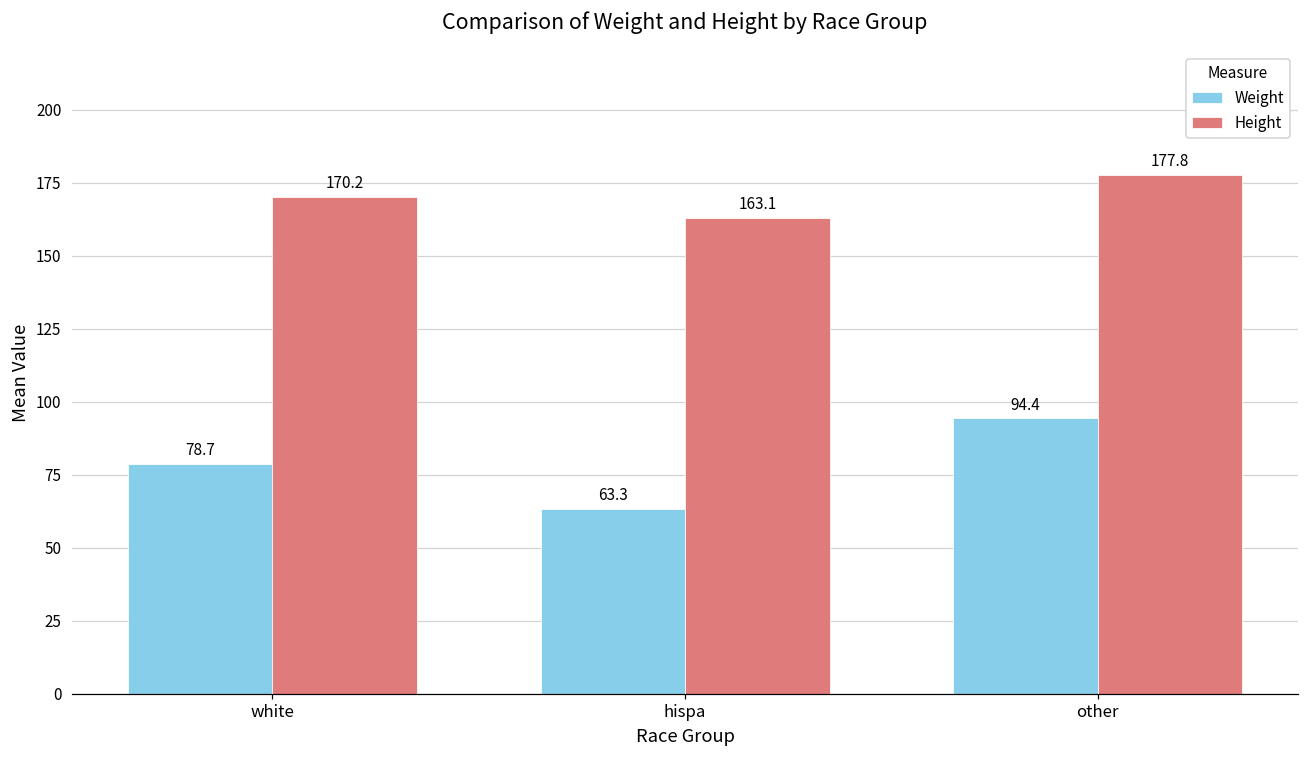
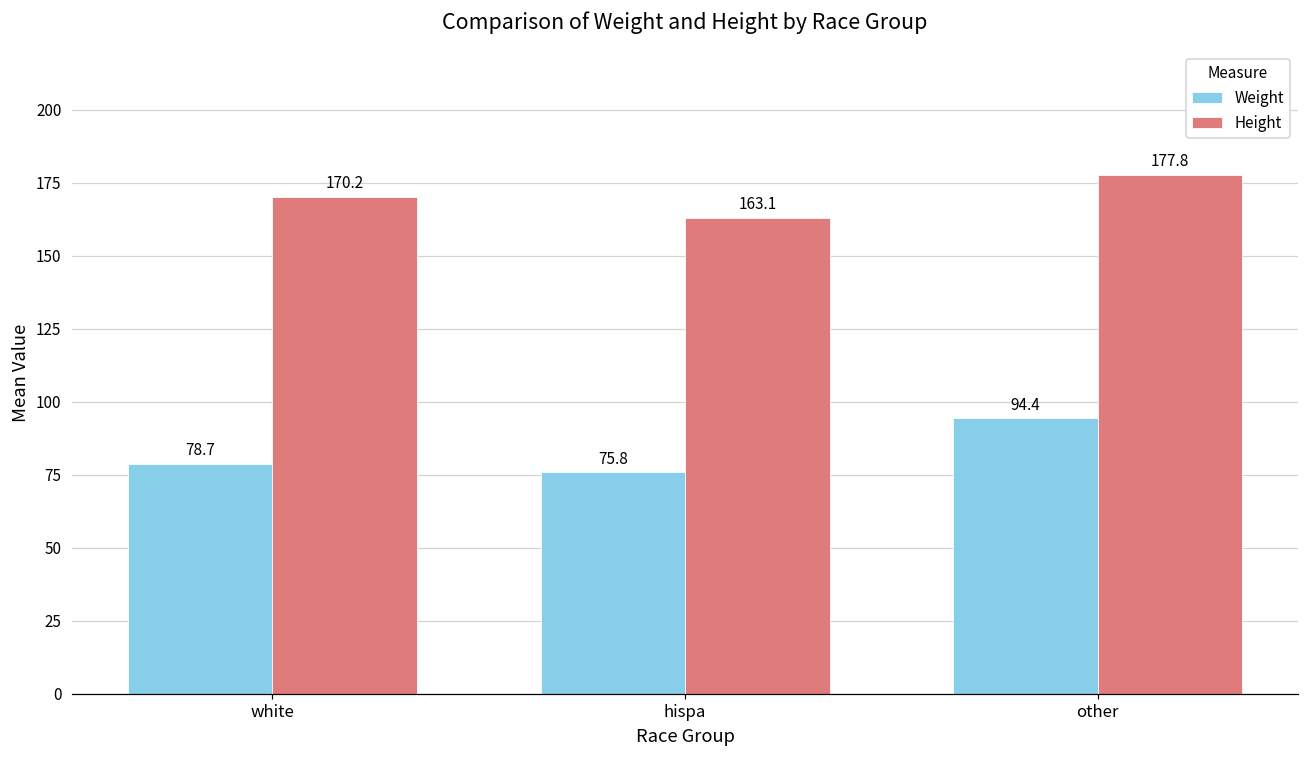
Weight, hispa: 63.3 -> 75.8
